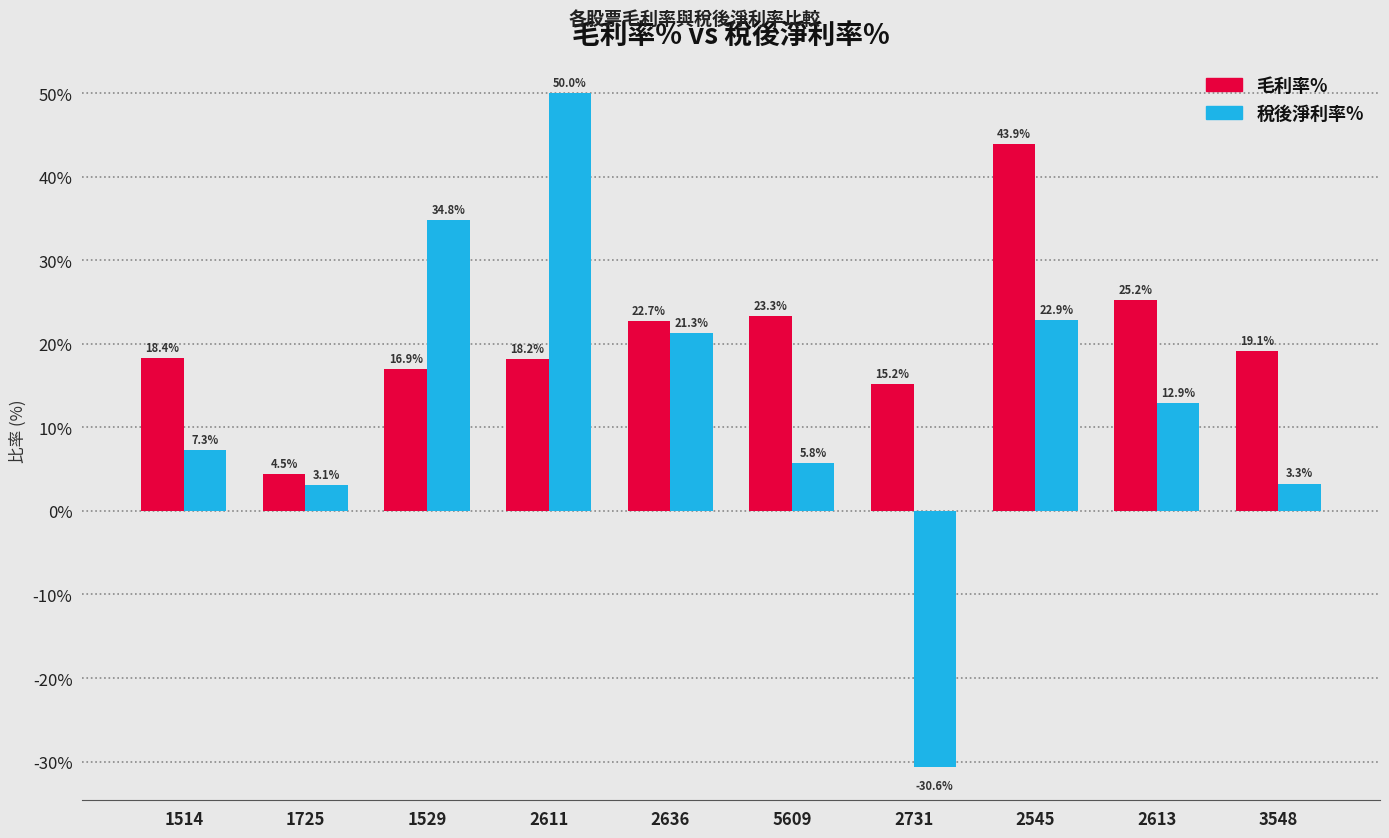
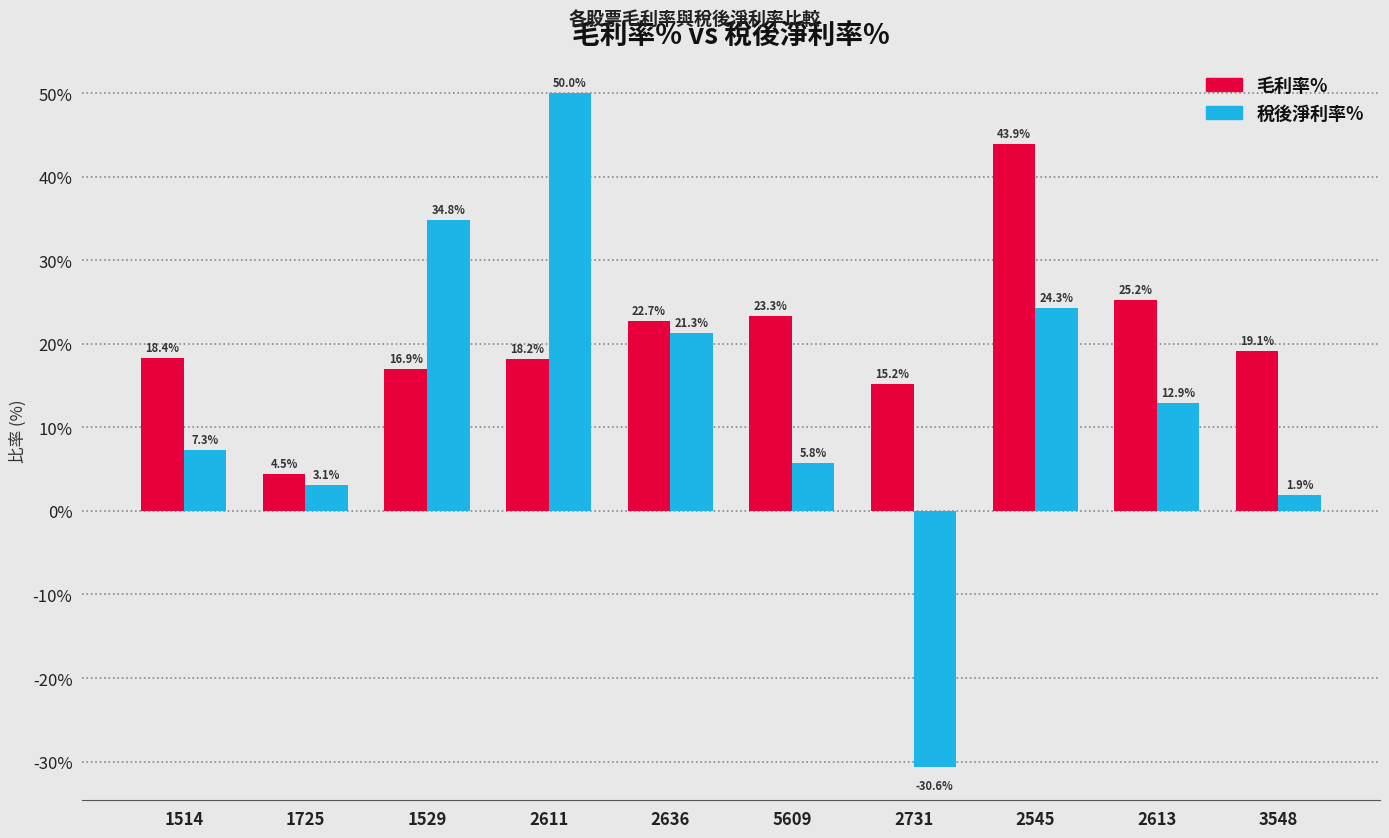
稅後淨利率%, 2545: 22.9% -> 24.3%
稅後淨利率%, 3548: 3.3% -> 1.9%
